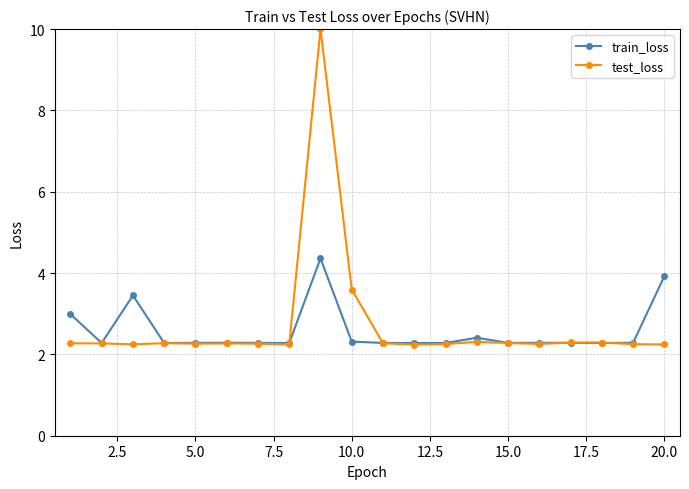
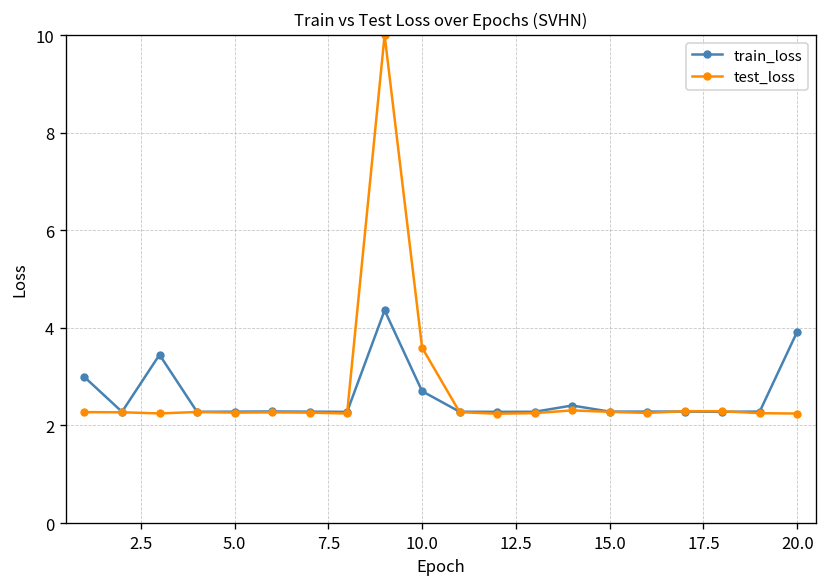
train_loss, 10.0: 2.3 -> 2.7
